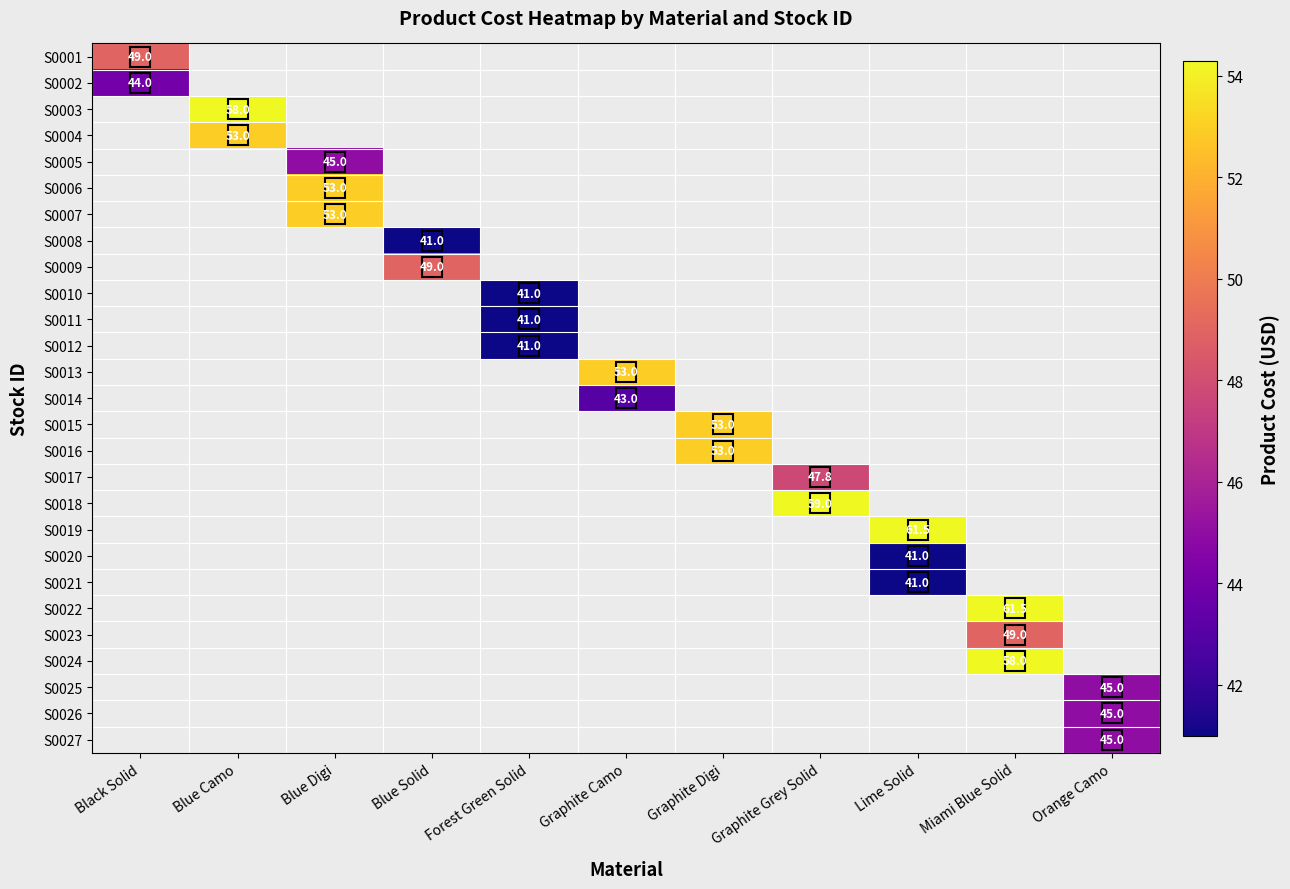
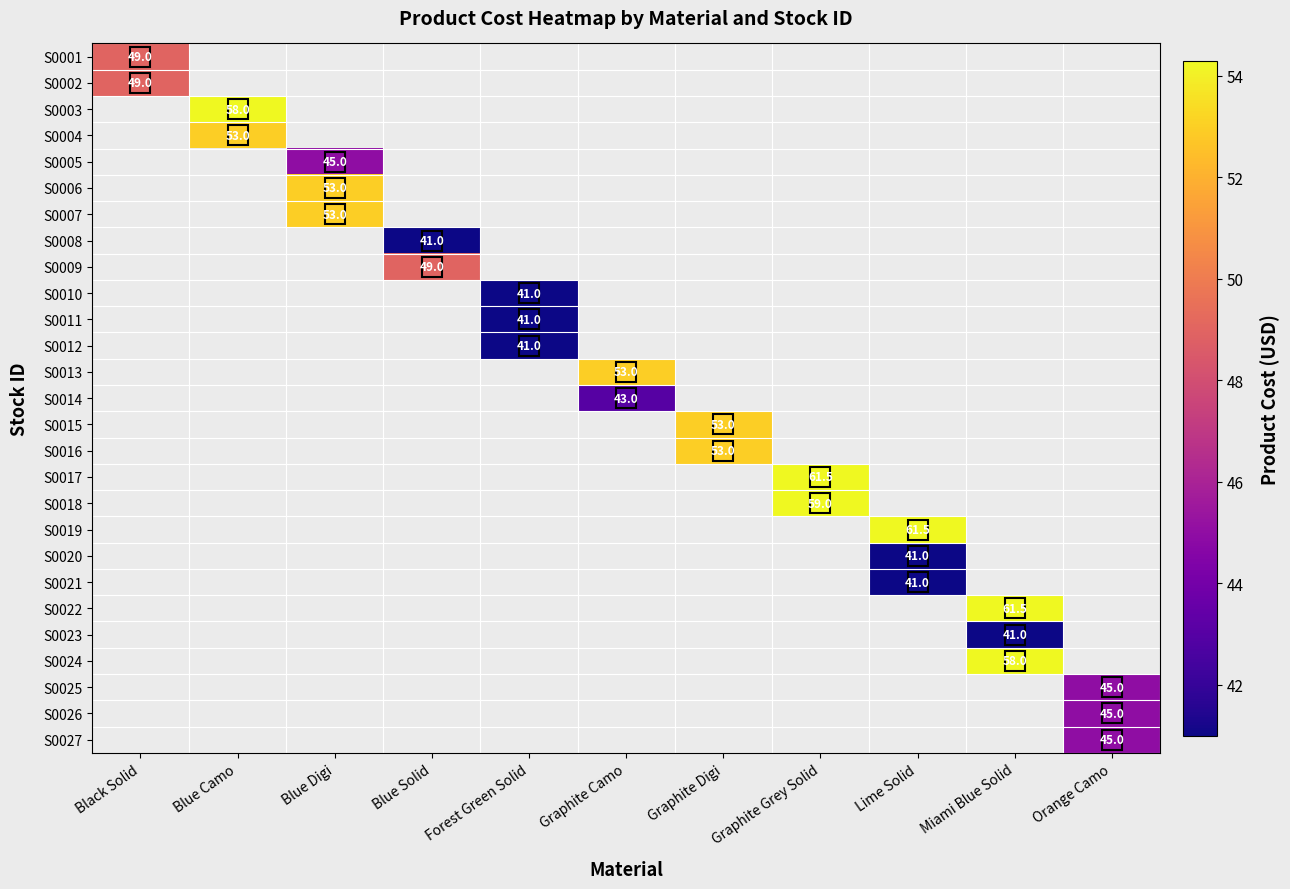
S0002, Black Solid: 44.0 -> 49.0
S0017, Graphite Grey Solid: 47.8 -> 61.5
S0023, Miami Blue Solid: 49.0 -> 41.0
